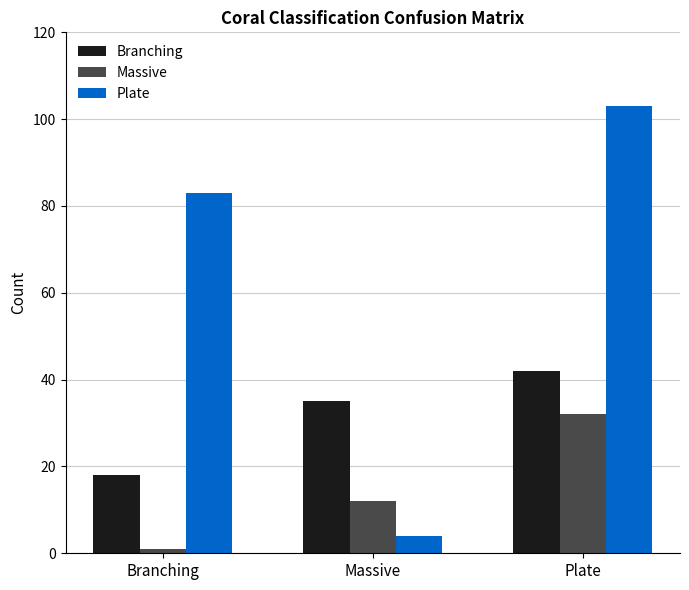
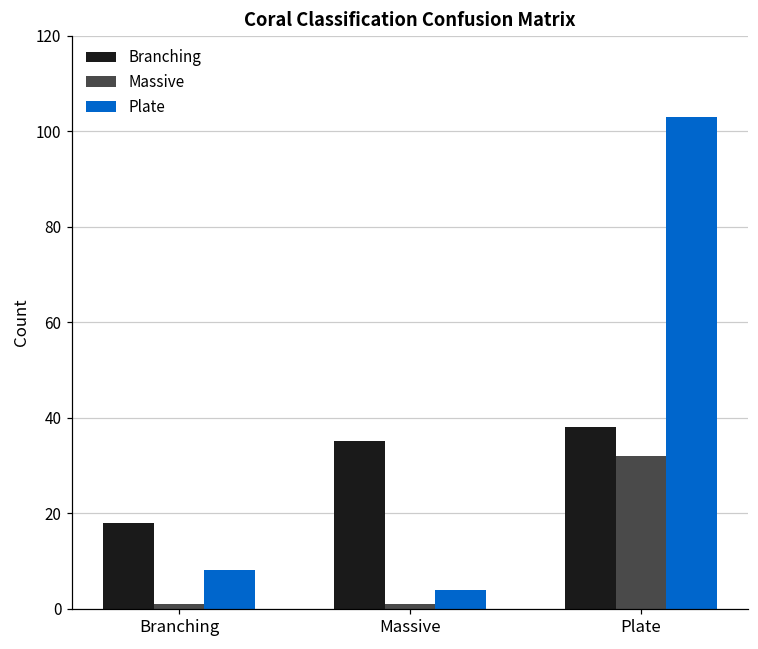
Plate, Branching: 83 -> 8
Massive, Massive: 12 -> 1
Branching, Plate: 42 -> 38
